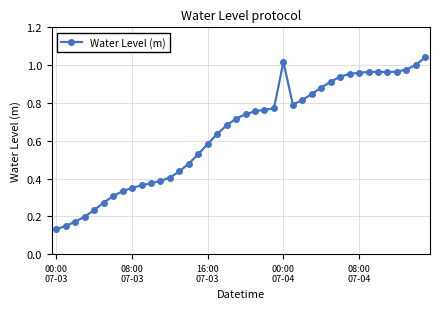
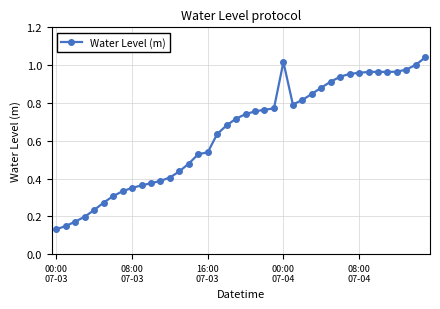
16:00 07-03: 0.58 -> 0.54
